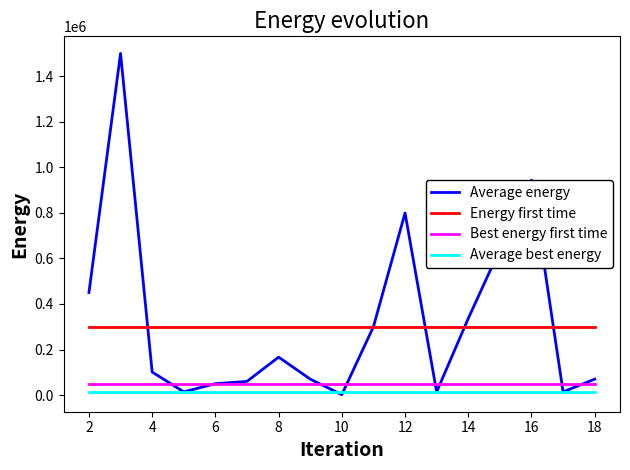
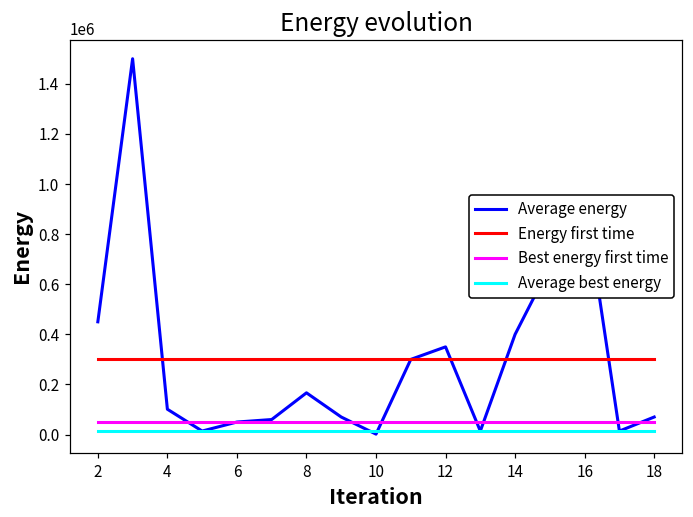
Average energy, 12: 800000 -> 350000
Average energy, 14: 340000 -> 400000
